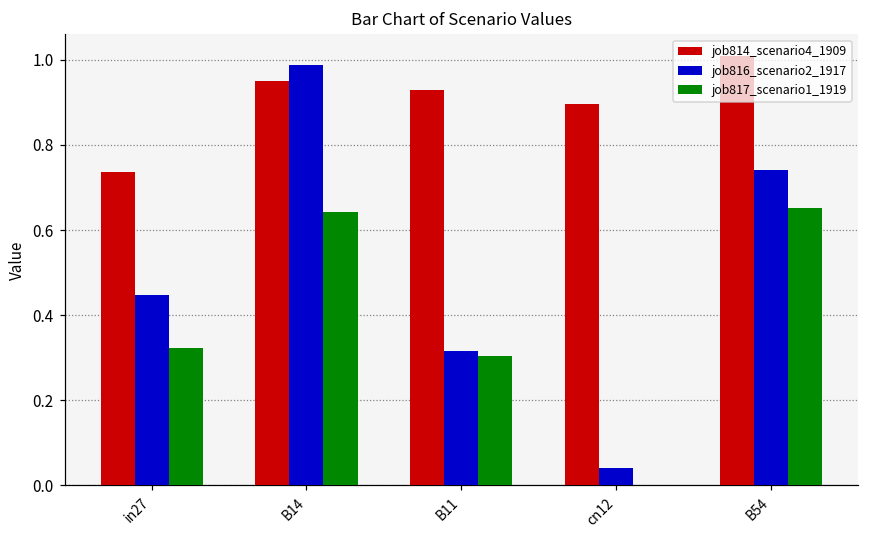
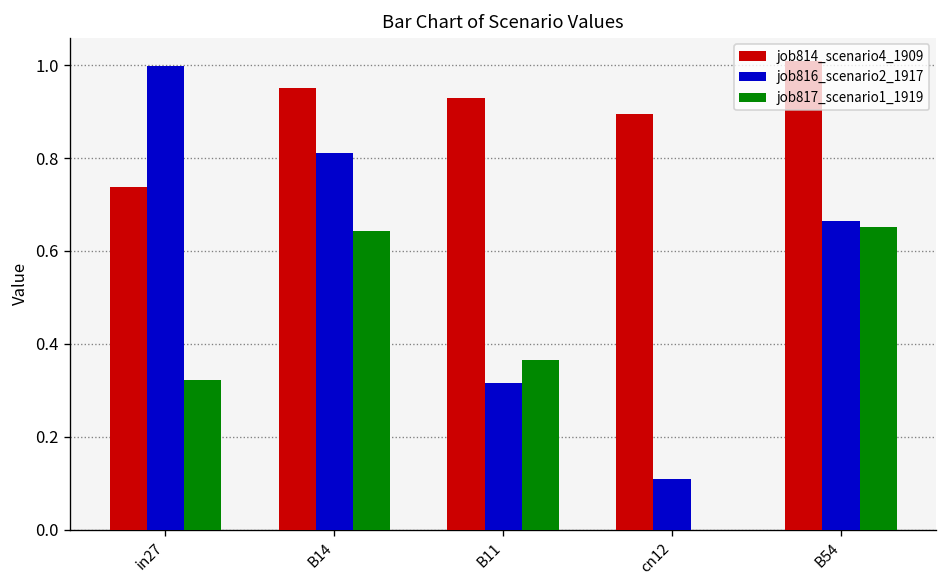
job816_scenario2_1917, in27: 0.45 -> 1.00
job816_scenario2_1917, B14: 0.99 -> 0.81
job817_scenario1_1919, B11: 0.30 -> 0.36
job816_scenario2_1917, cn12: 0.04 -> 0.11
job816_scenario2_1917, B54: 0.74 -> 0.66
